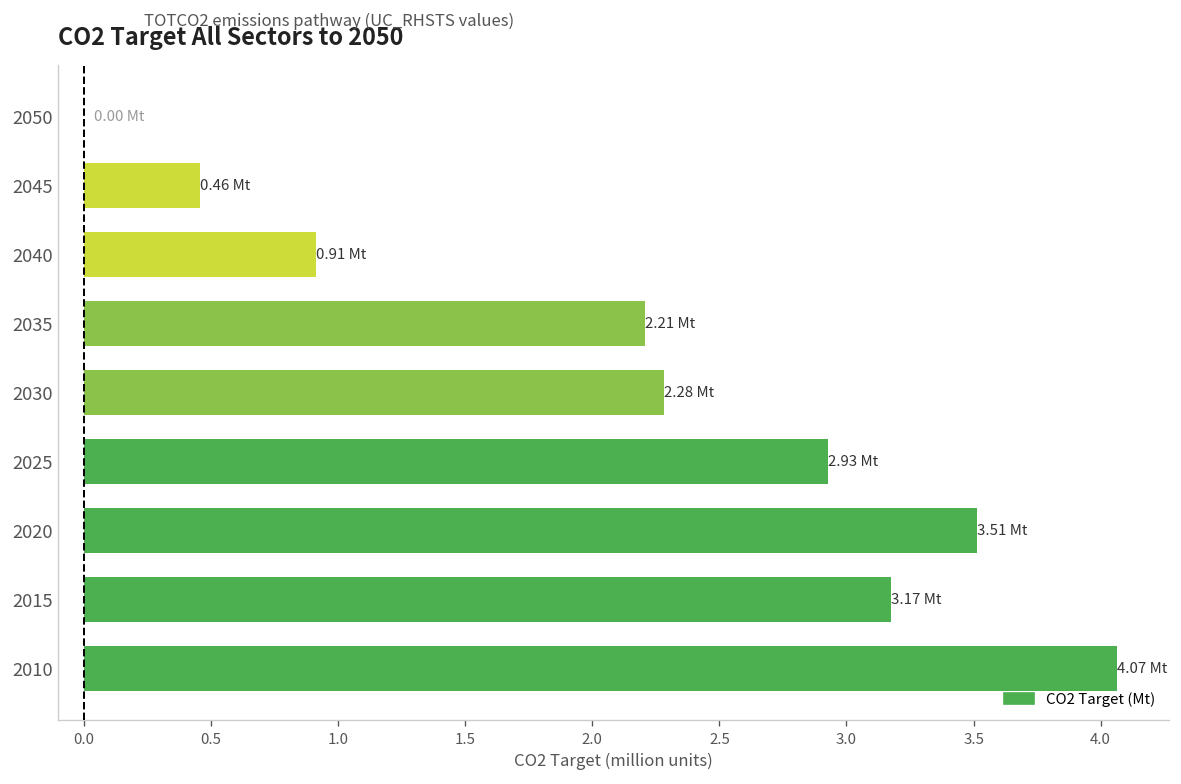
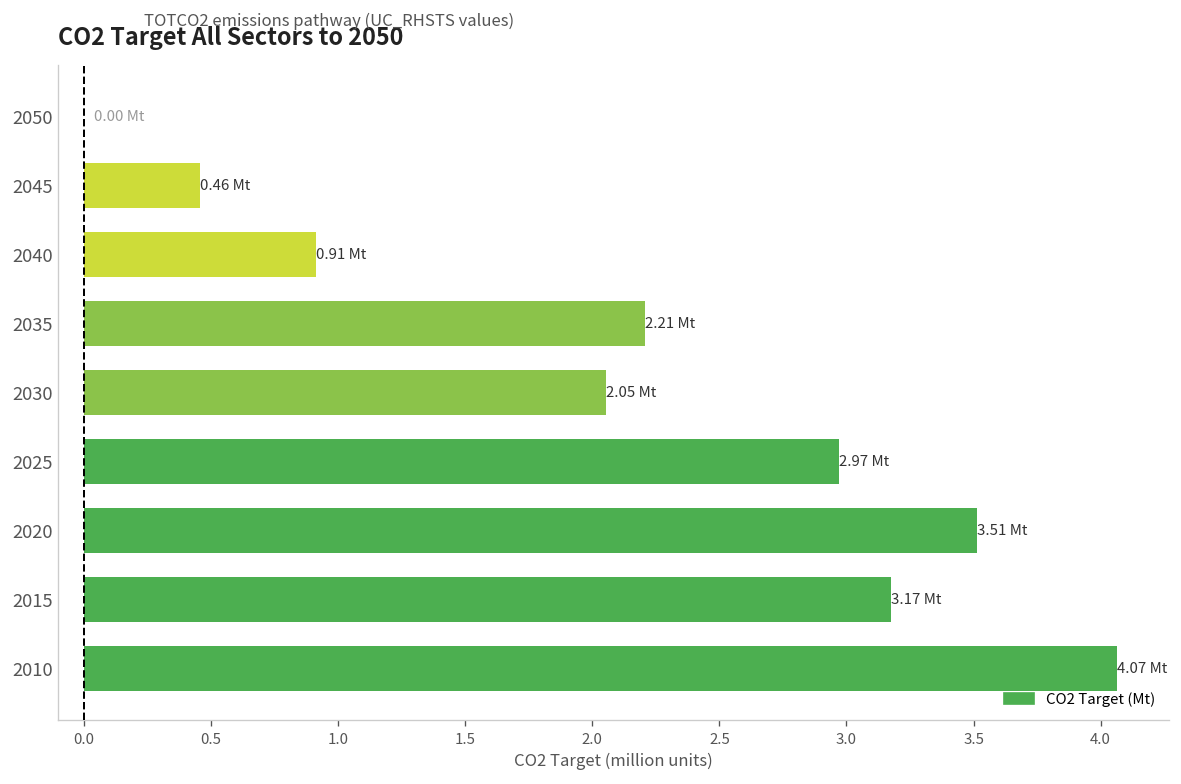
2030: 2.28 -> 2.05
2025: 2.93 -> 2.97
